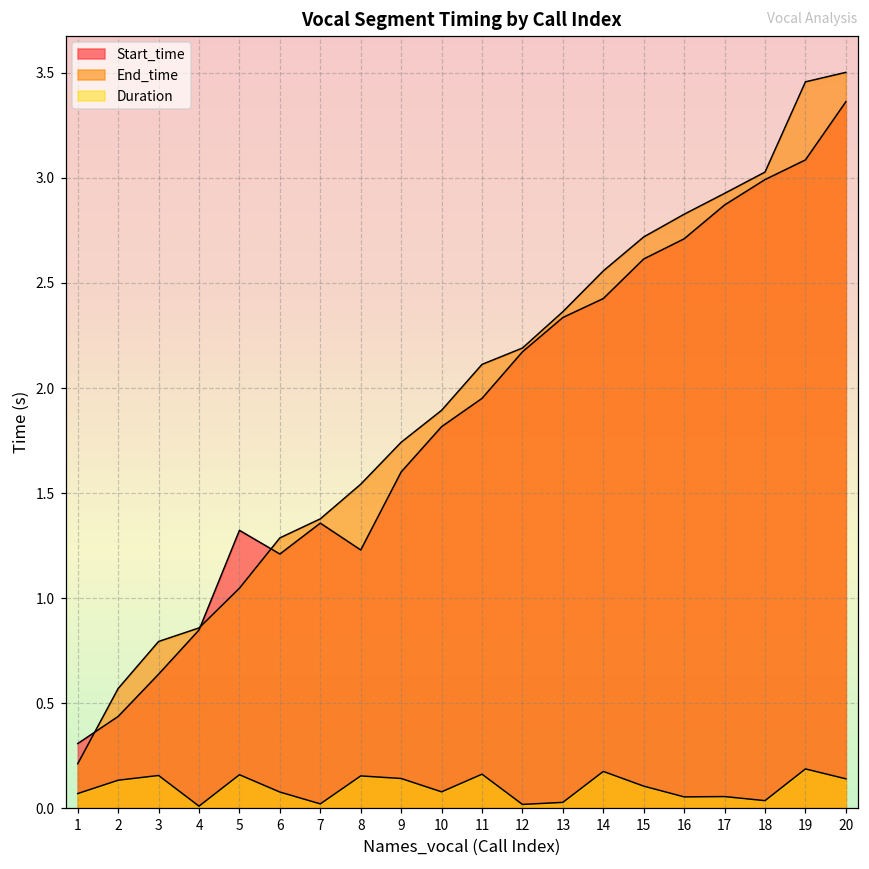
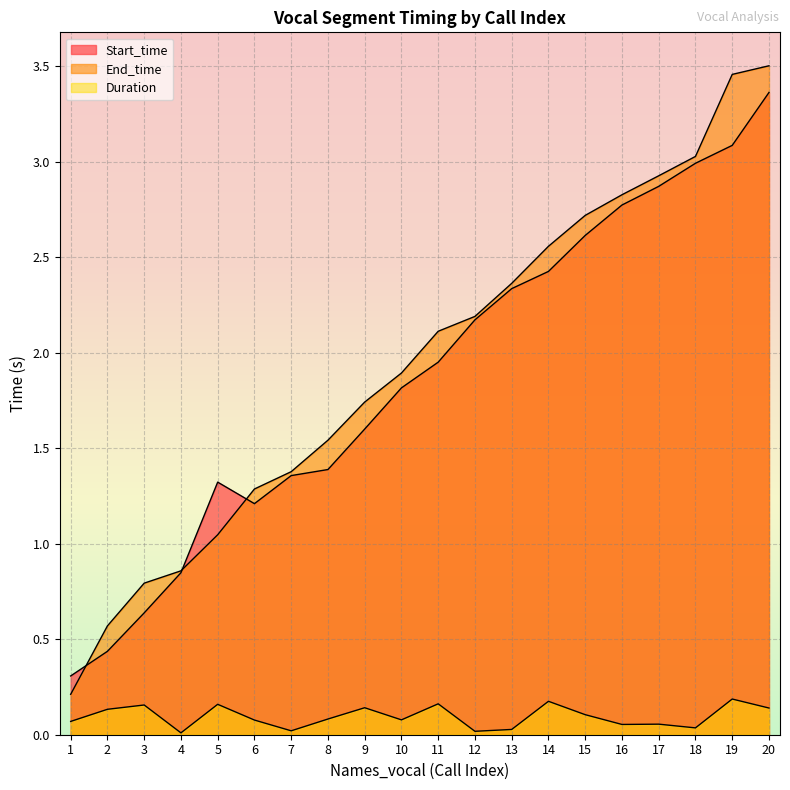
Start_time, 8: 1.23 -> 1.39
Duration, 8: 0.15 -> 0.08
Start_time, 16: 2.71 -> 2.77
